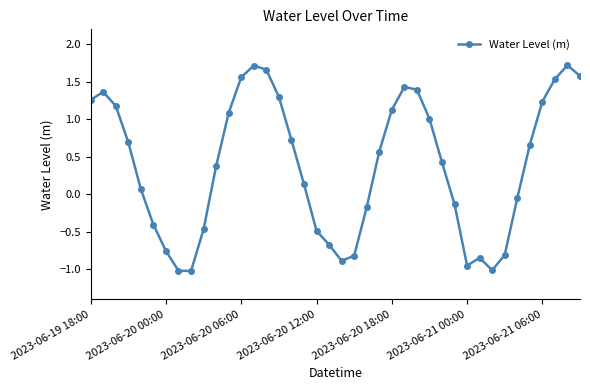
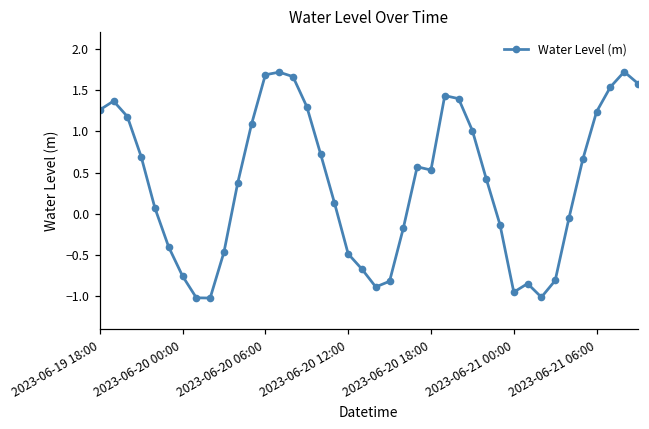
2023-06-20 06:00: 1.6 -> 1.7
2023-06-20 18:00: 1.1 -> 0.5
